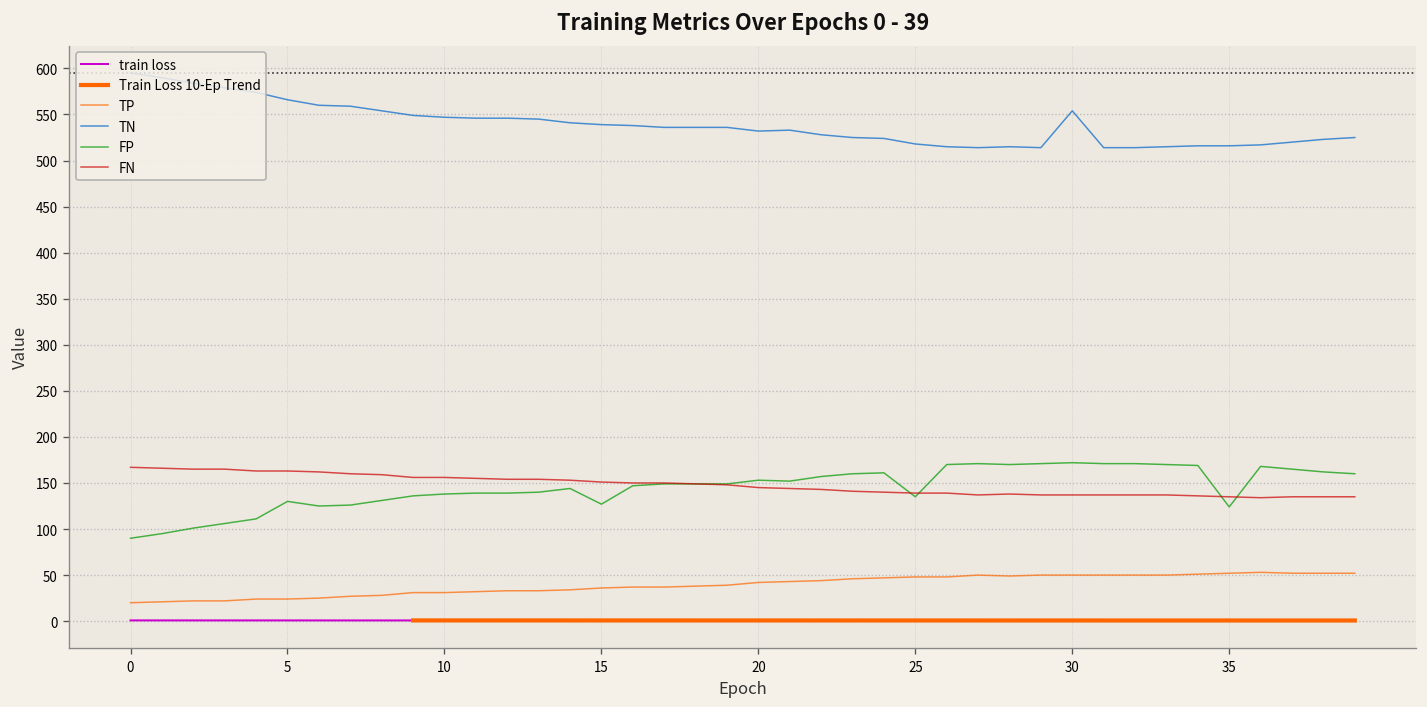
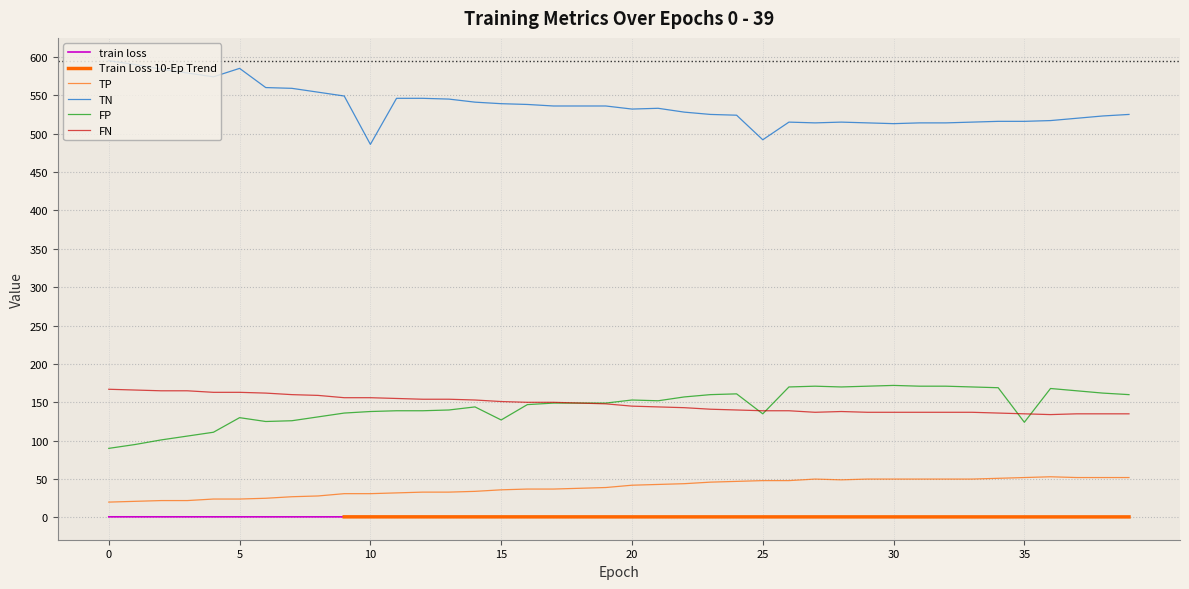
TN, 5: 570 -> 590
TN, 10: 550 -> 490
TN, 25: 520 -> 490
TN, 30: 550 -> 510
